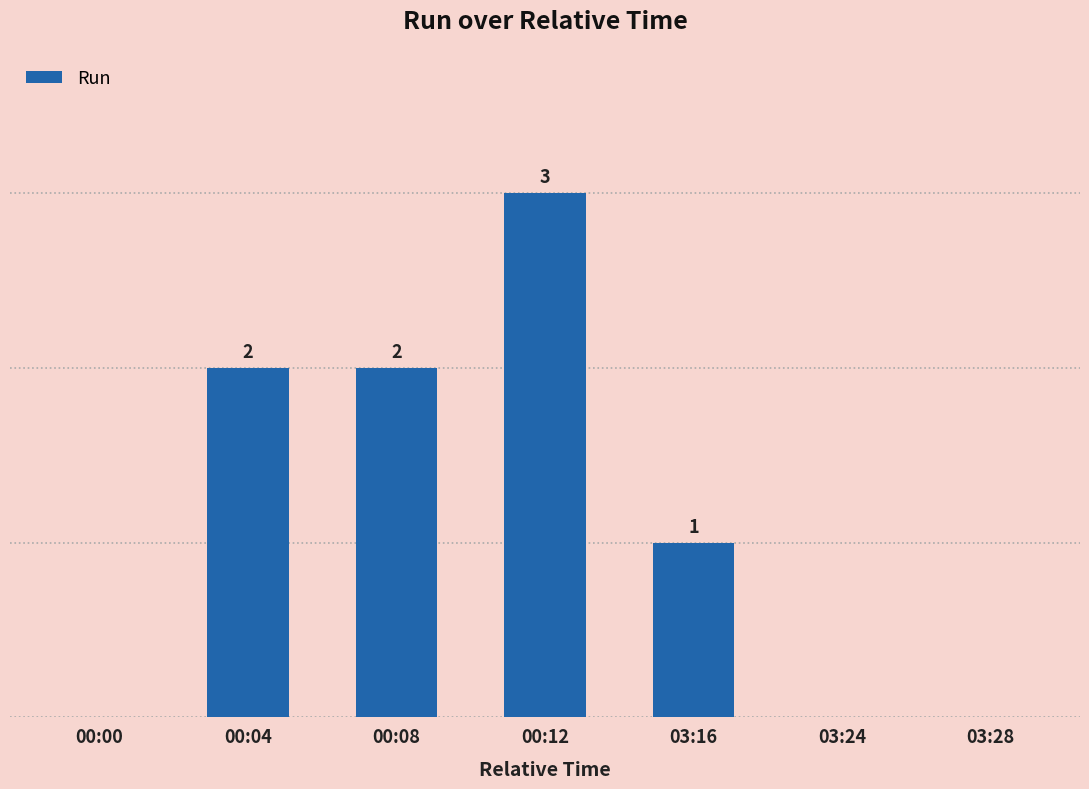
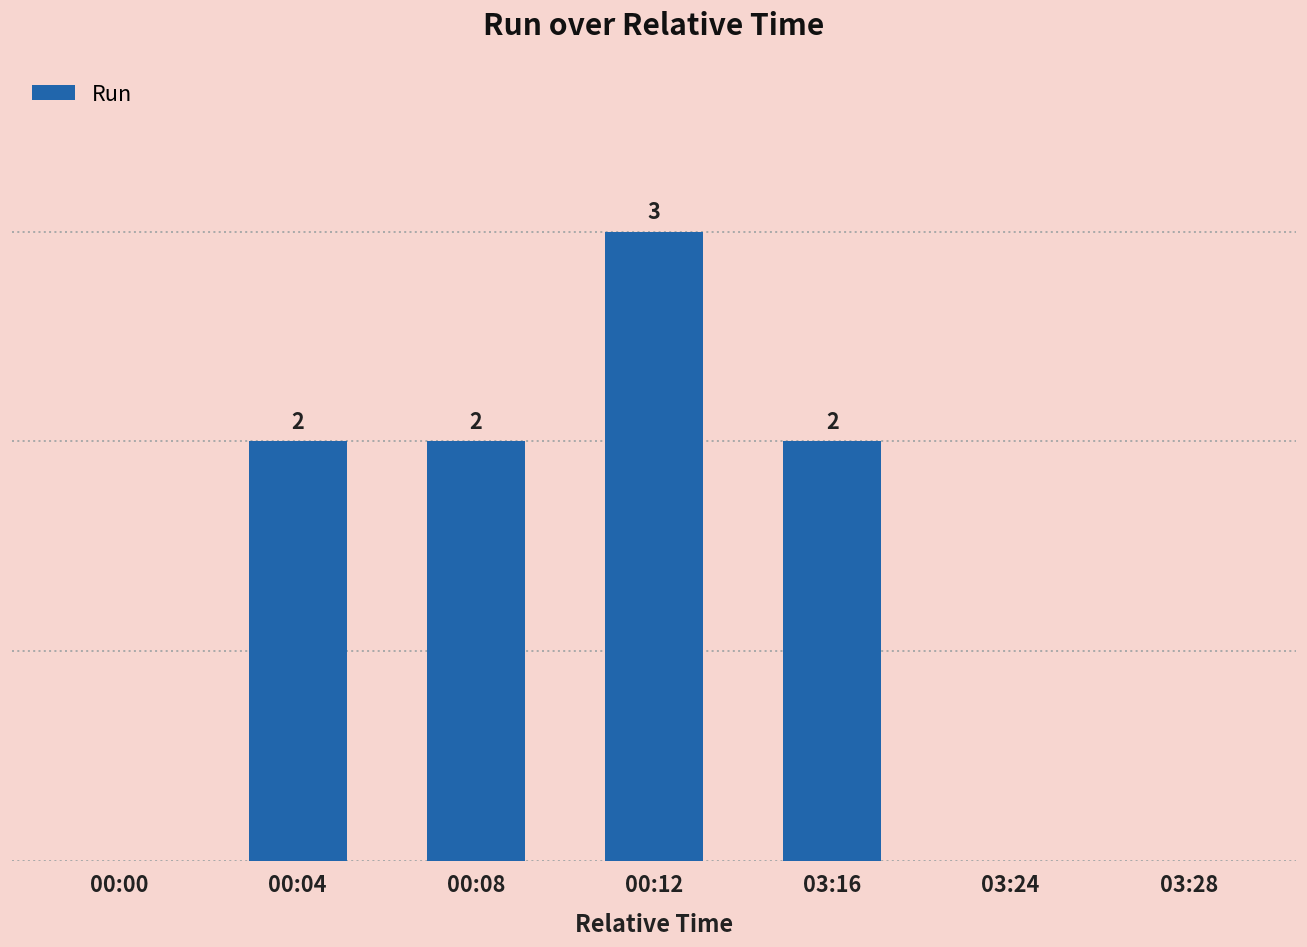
03:16: 1 -> 2
